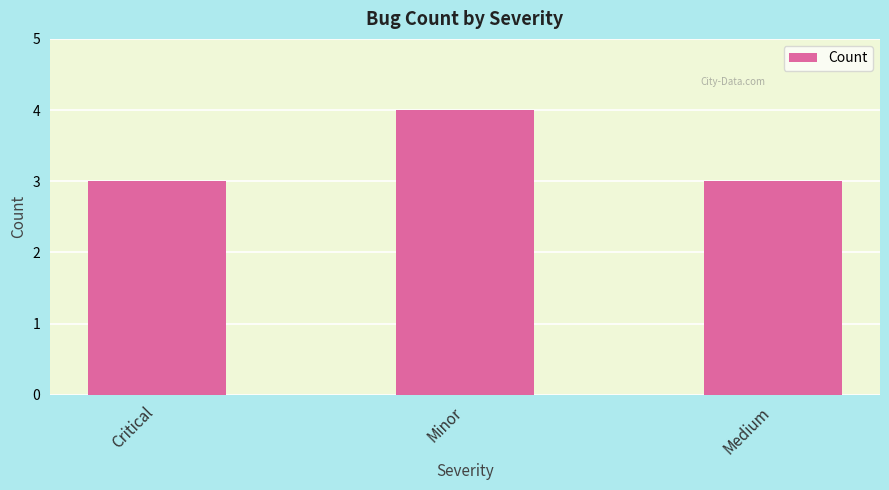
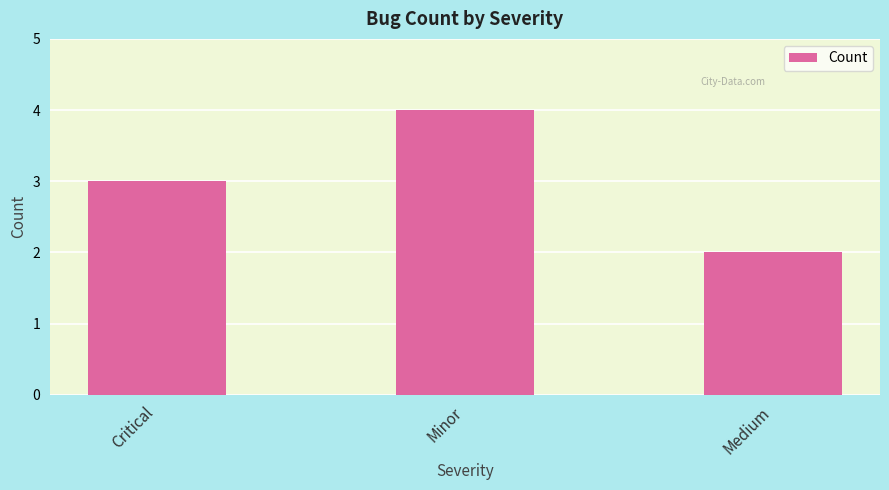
Medium: 3 -> 2
